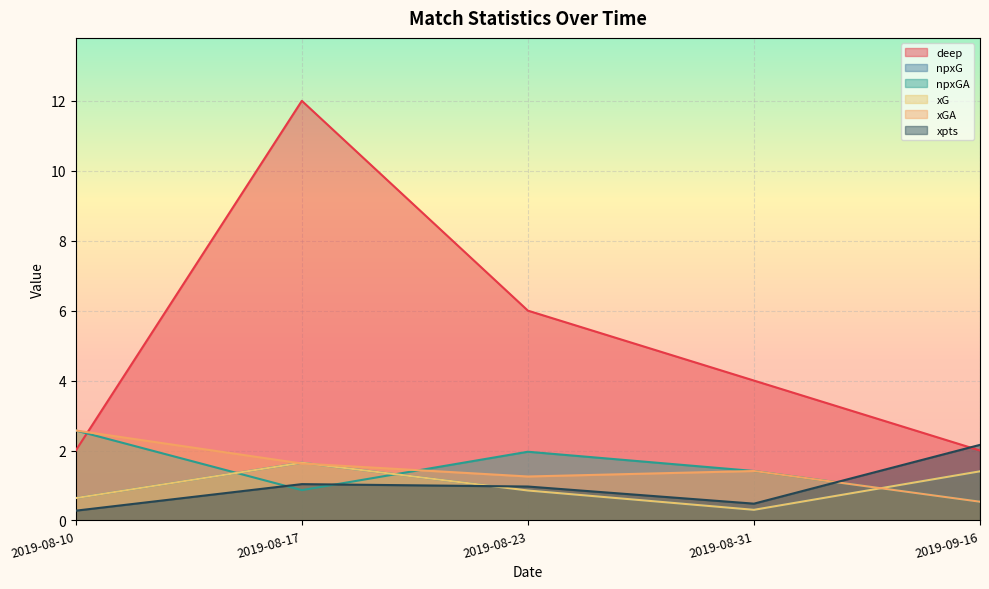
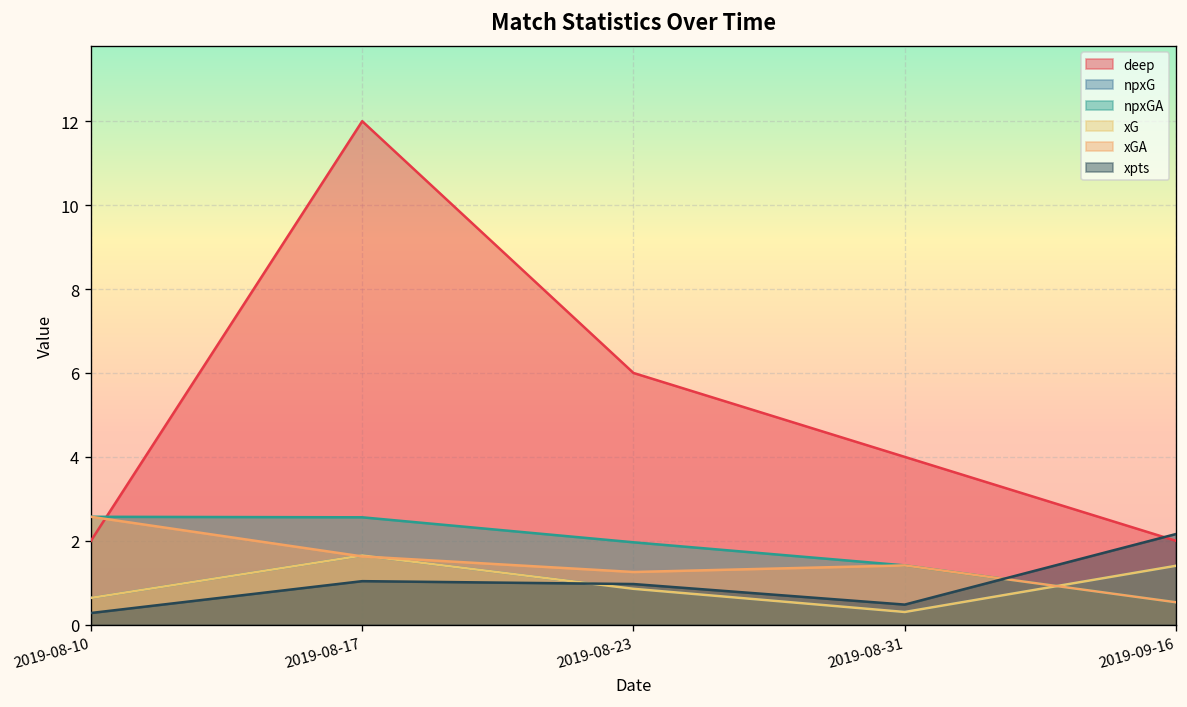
npxGA, 2019-08-17: 0.9 -> 2.6
